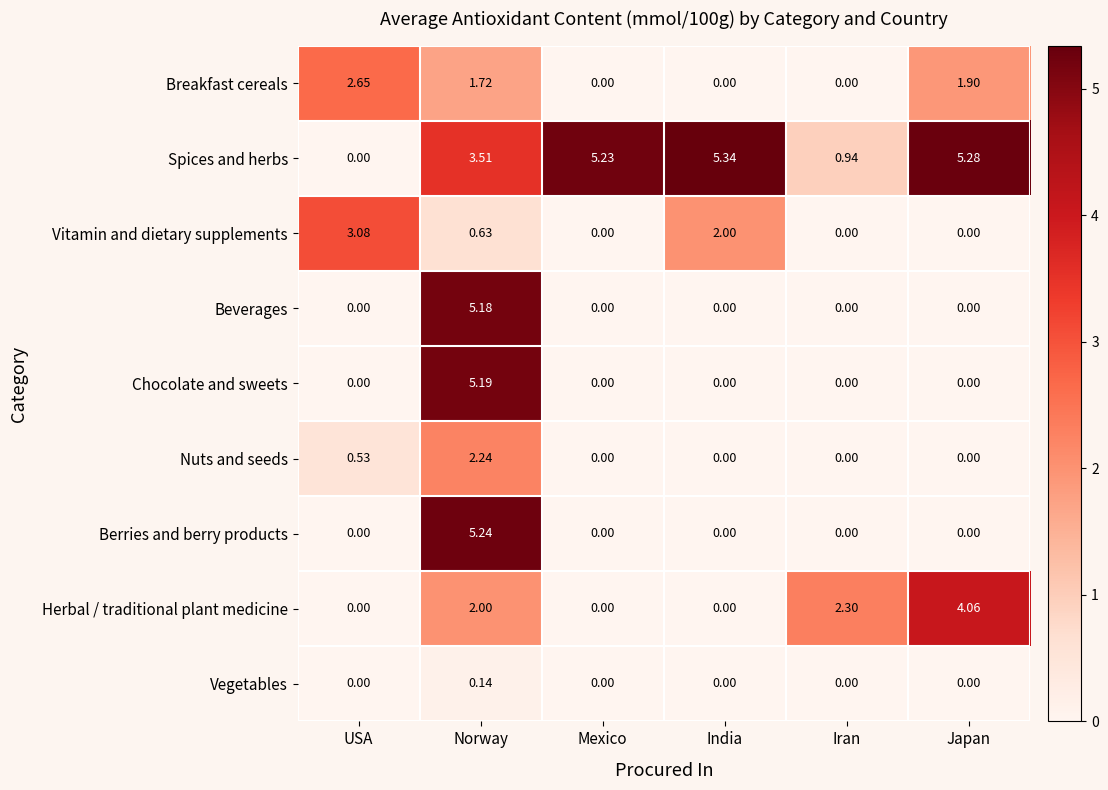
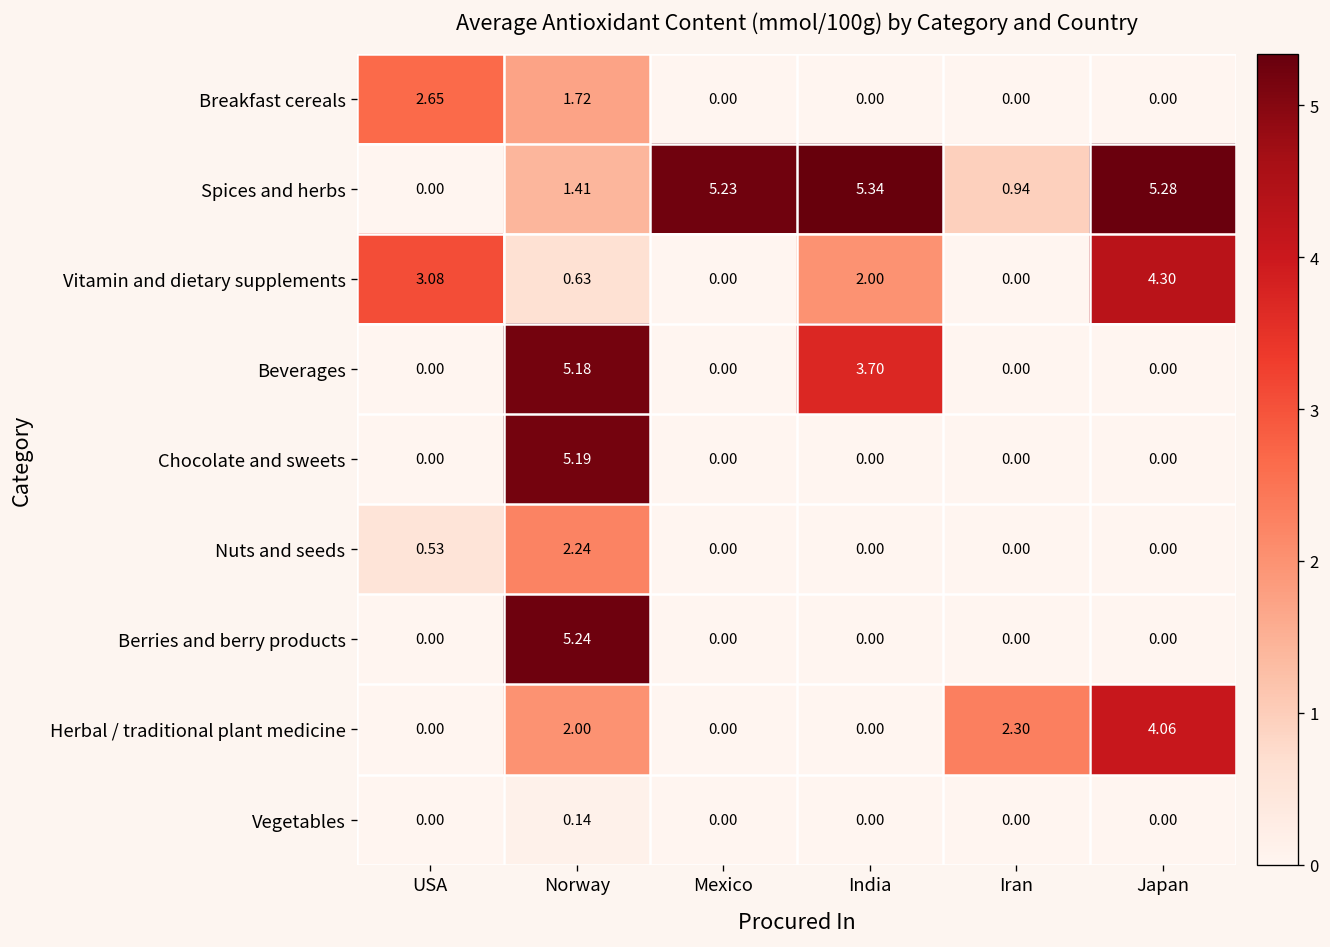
Breakfast cereals, Japan: 1.90 -> 0.00
Spices and herbs, Norway: 3.51 -> 1.41
Vitamin and dietary supplements, Japan: 0.00 -> 4.30
Beverages, India: 0.00 -> 3.70
